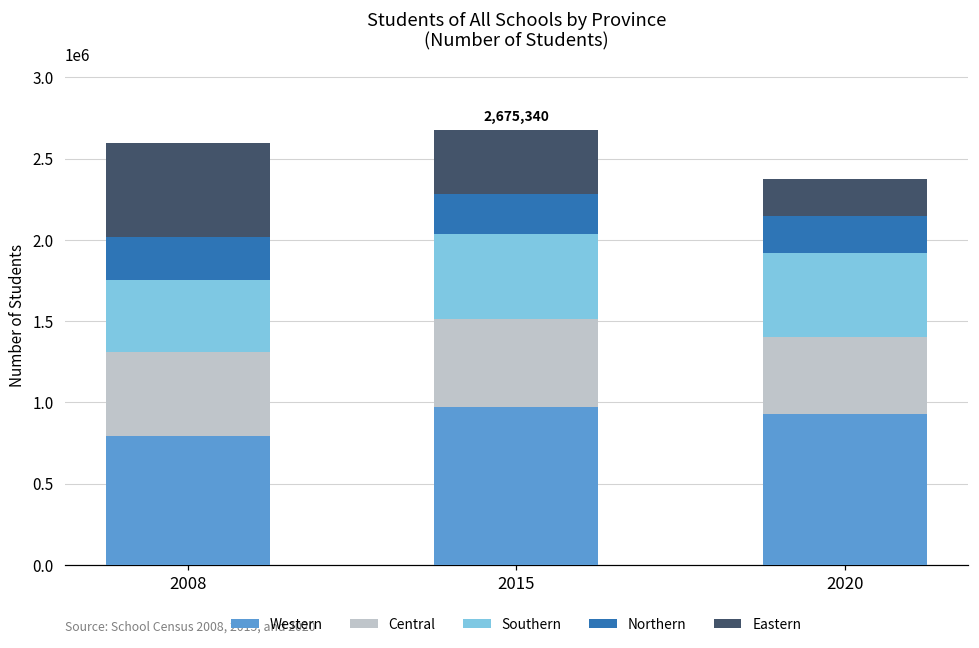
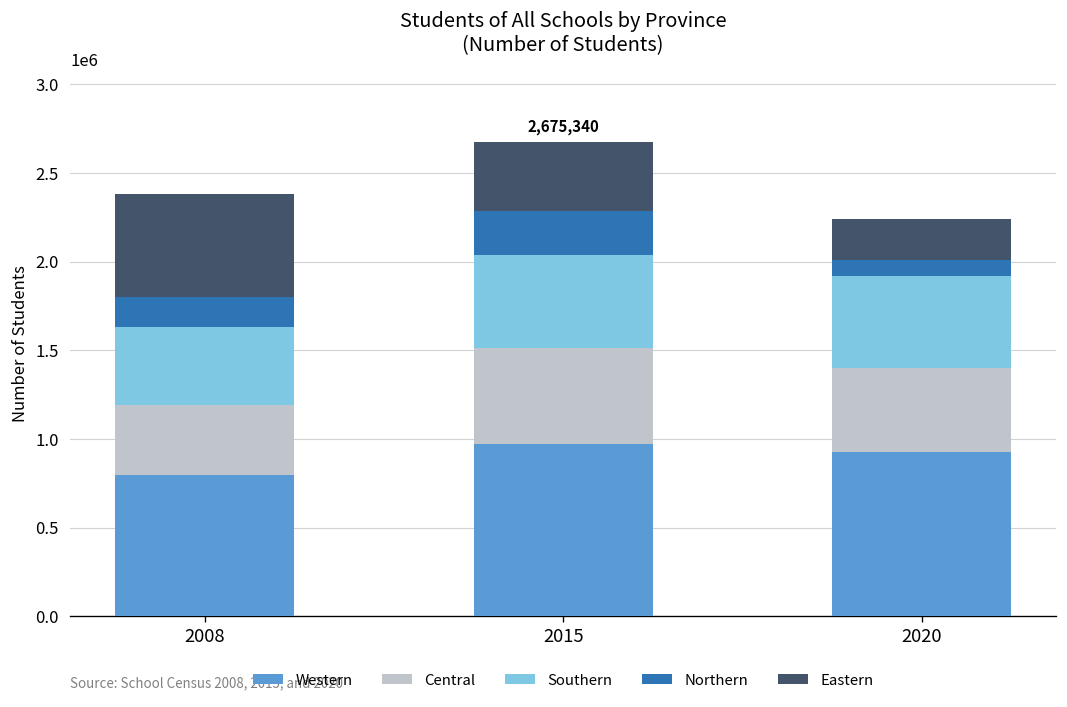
Central, 2008: 520000 -> 390000
Northern, 2008: 260000 -> 170000
Northern, 2020: 220000 -> 90000
